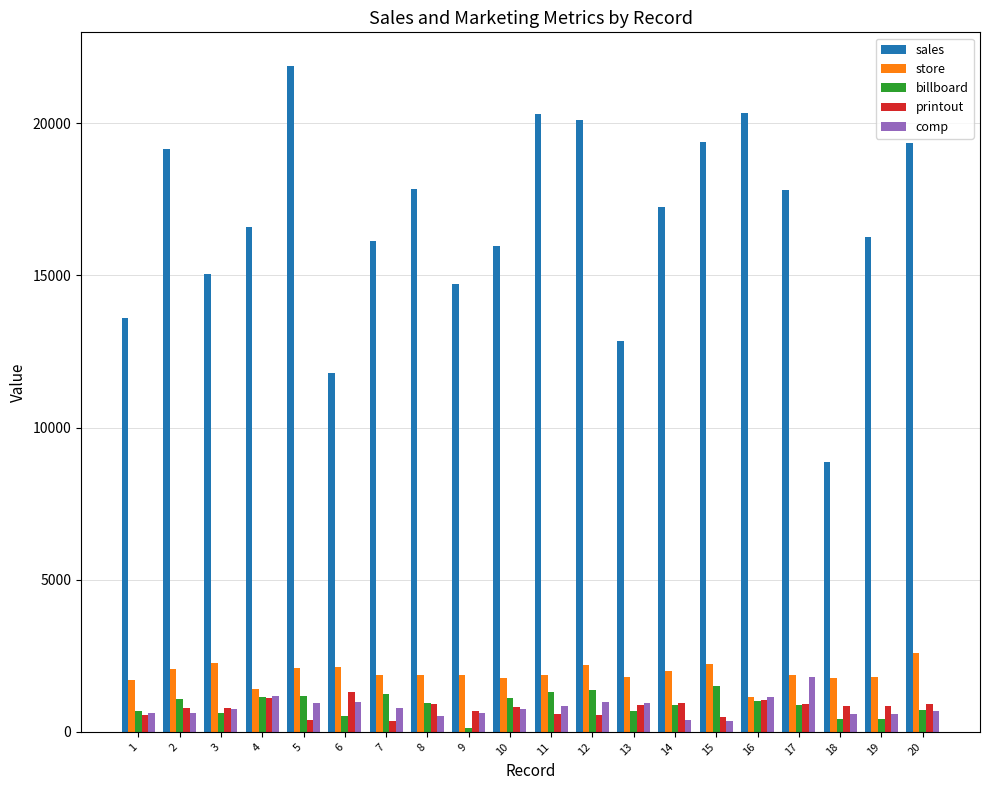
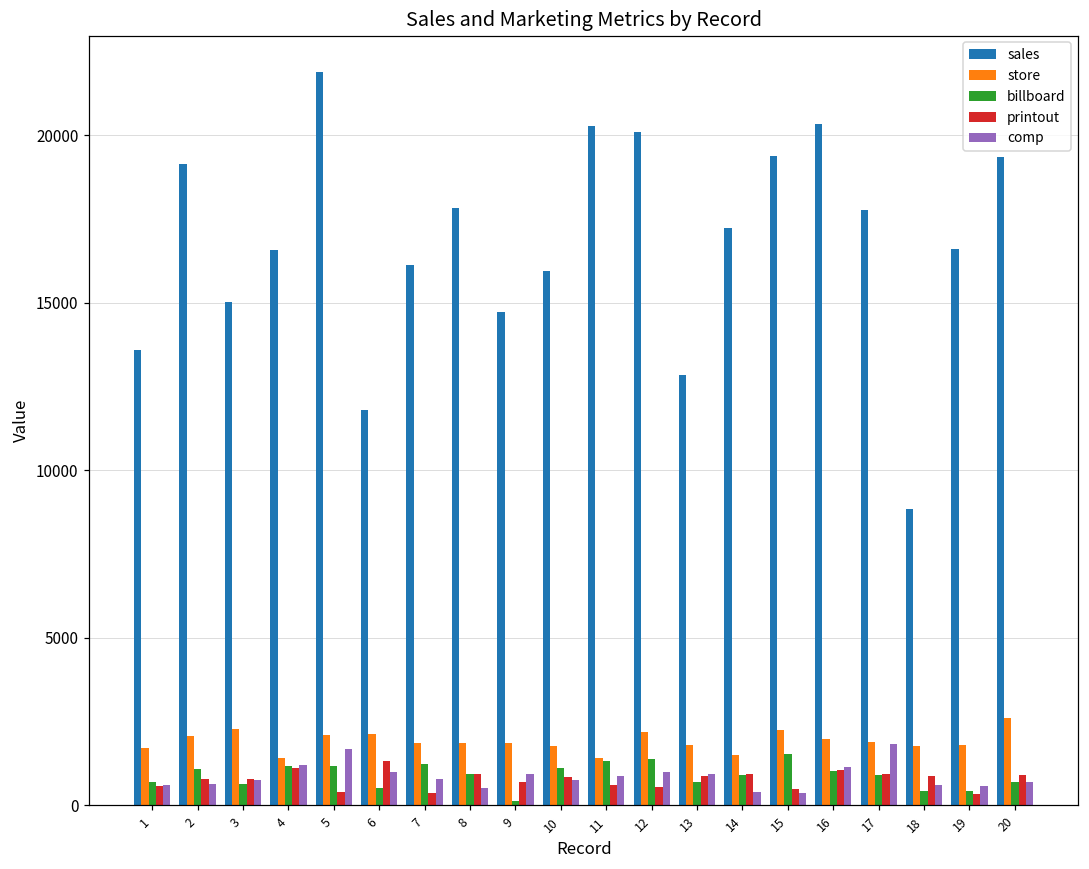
comp, 5: 900 -> 1700
comp, 9: 600 -> 900
store, 11: 1900 -> 1400
store, 14: 2000 -> 1500
store, 16: 1100 -> 2000
sales, 19: 16300 -> 16600
printout, 19: 900 -> 300
